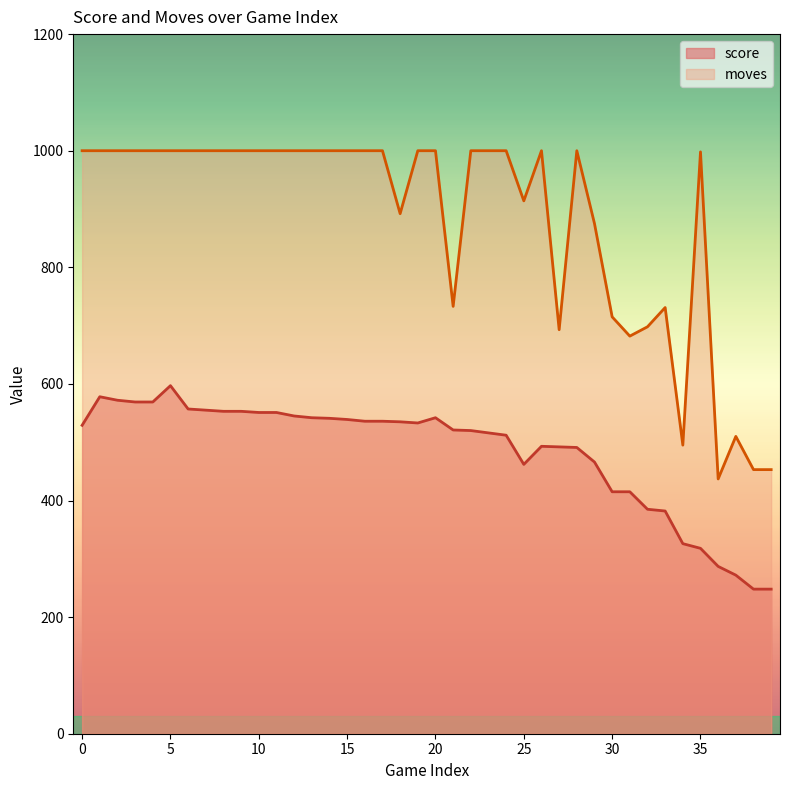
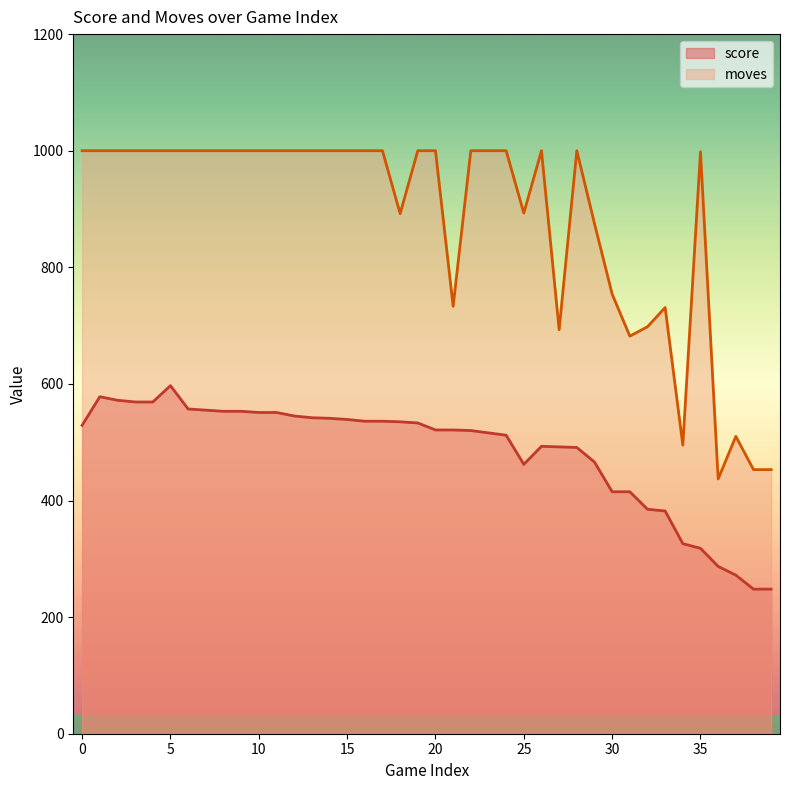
score, 20: 540 -> 520
moves, 25: 910 -> 890
moves, 30: 720 -> 750
